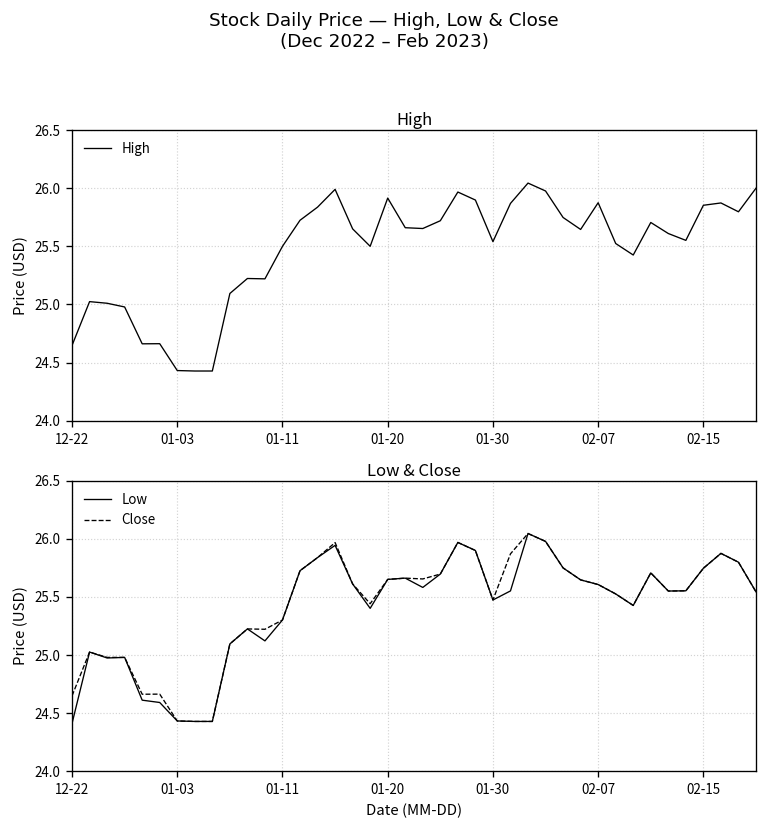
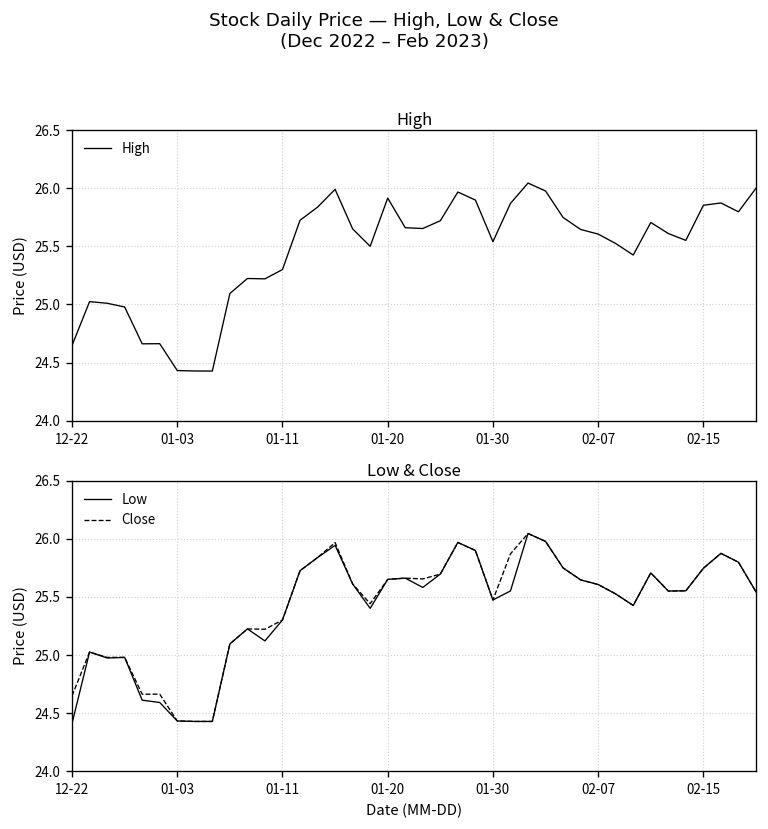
High, 01-11: 25.5 -> 25.3
High, 02-07: 25.9 -> 25.6
